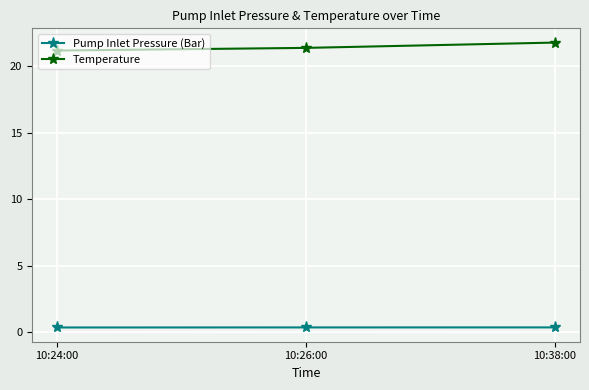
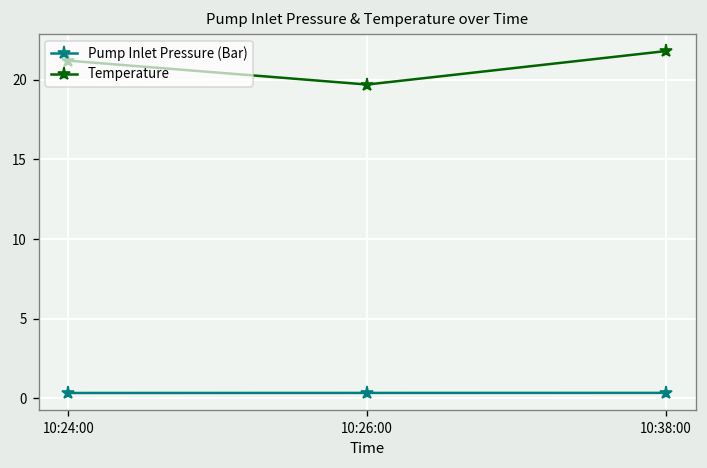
Temperature, 10:26:00: 21.4 -> 19.7
